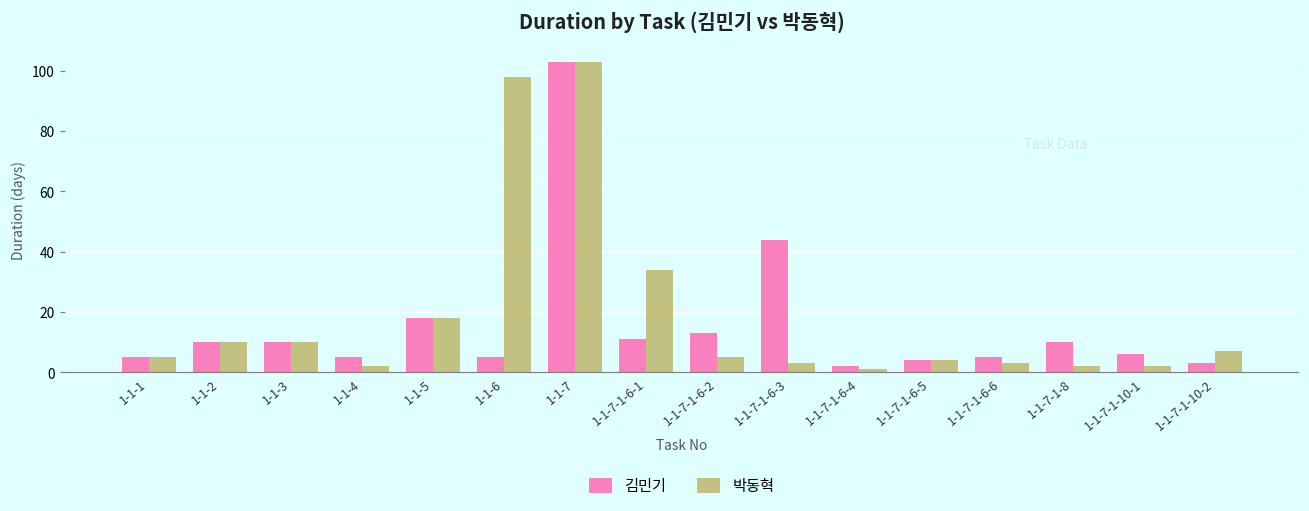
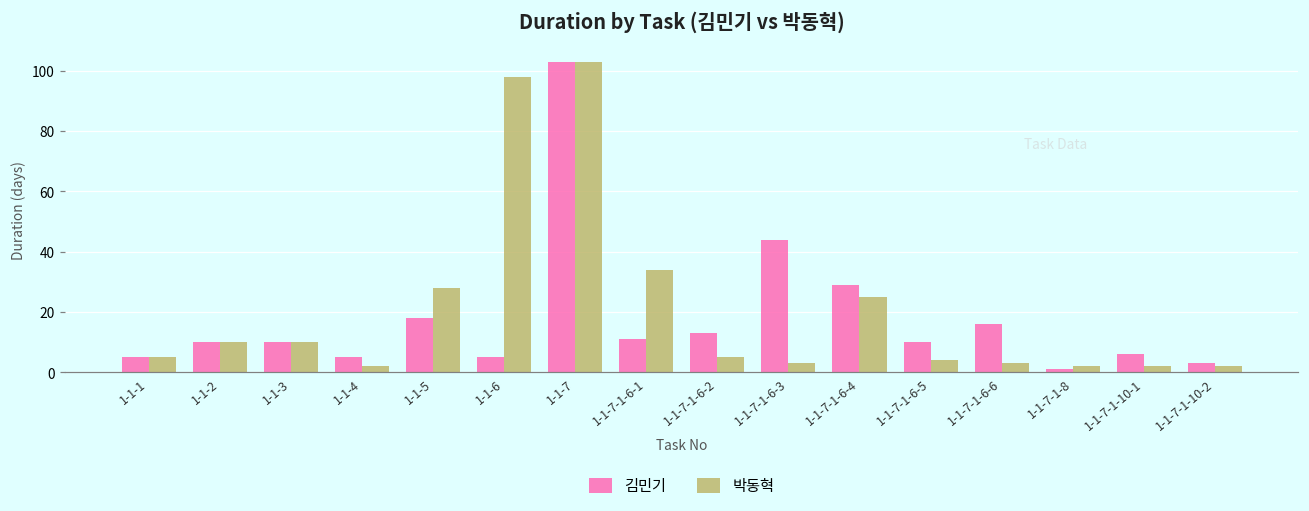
박동혁, 1-1-5: 18 -> 28
김민기, 1-1-7-1-6-4: 2 -> 29
박동혁, 1-1-7-1-6-4: 1 -> 25
김민기, 1-1-7-1-6-5: 4 -> 10
김민기, 1-1-7-1-6-6: 5 -> 16
김민기, 1-1-7-1-8: 10 -> 1
박동혁, 1-1-7-1-10-2: 7 -> 2
